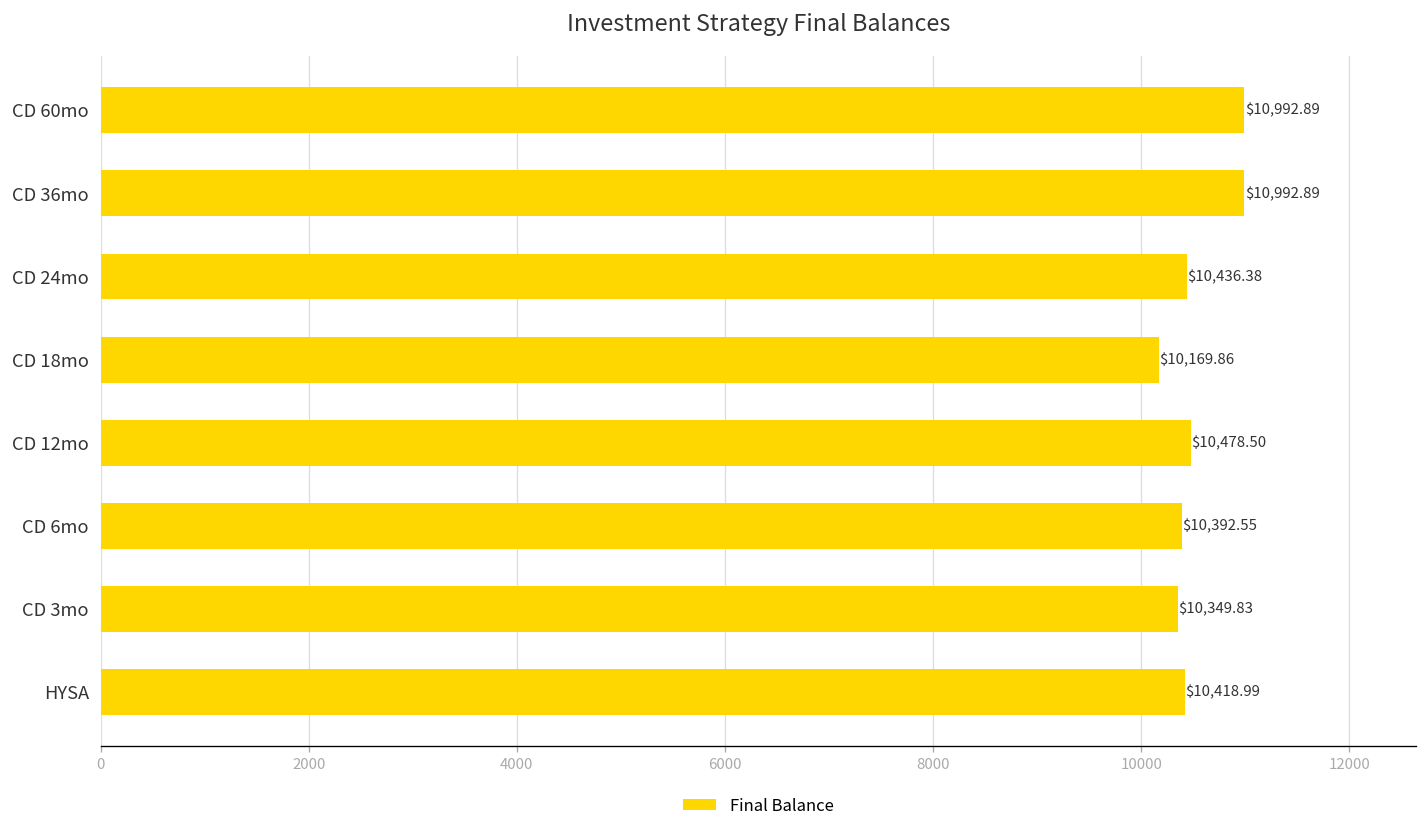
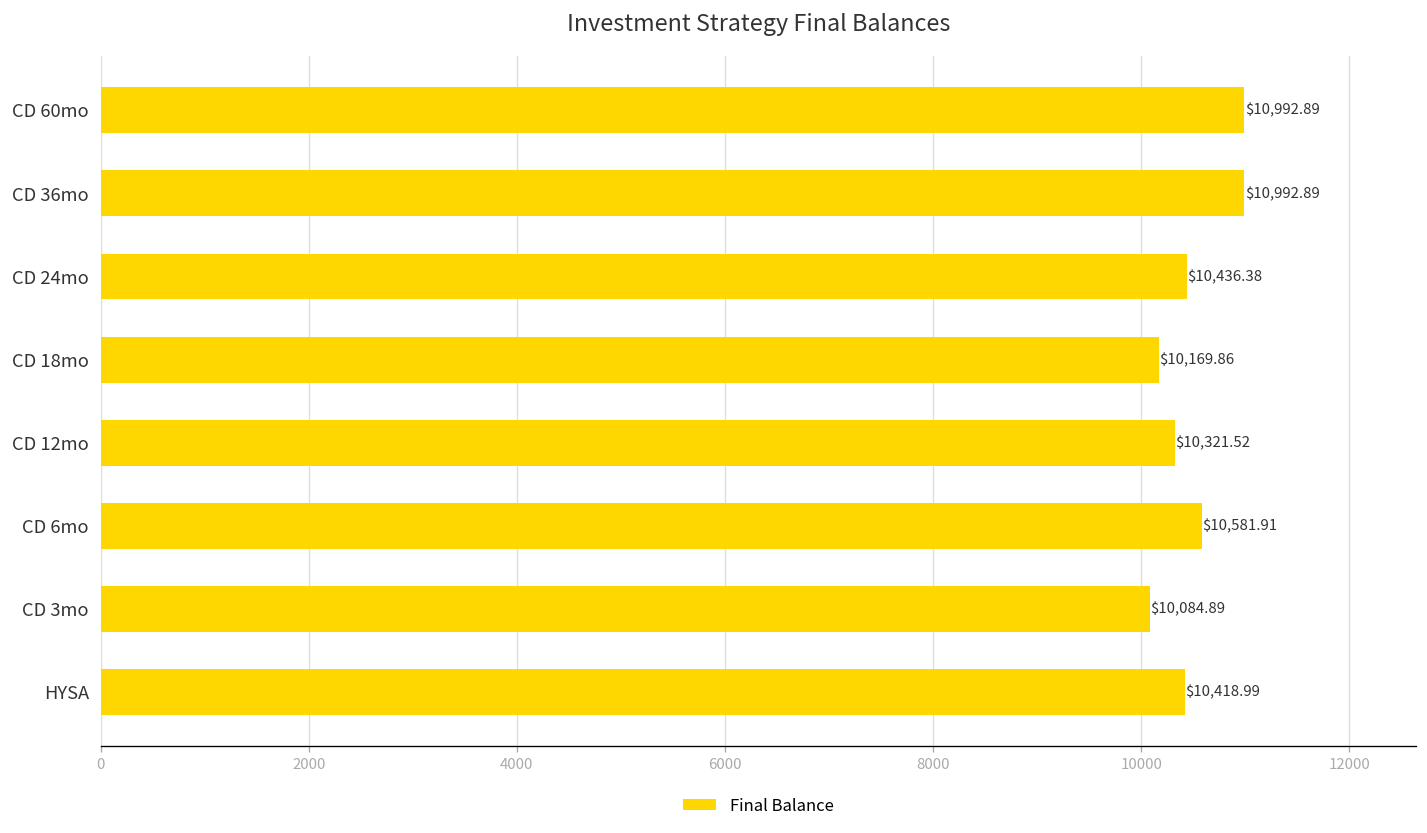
CD 12mo: $10,478.50 -> $10,321.52
CD 6mo: $10,392.55 -> $10,581.91
CD 3mo: $10,349.83 -> $10,084.89
